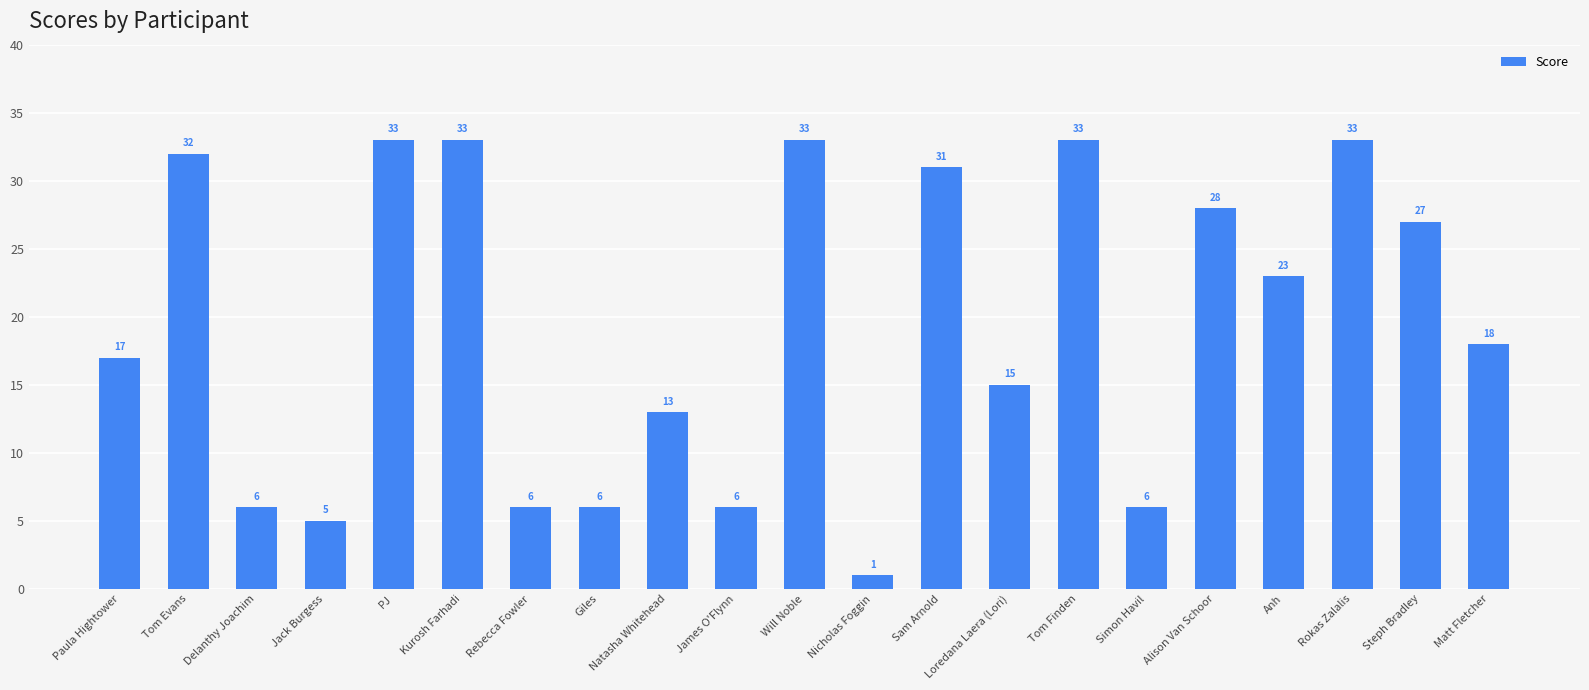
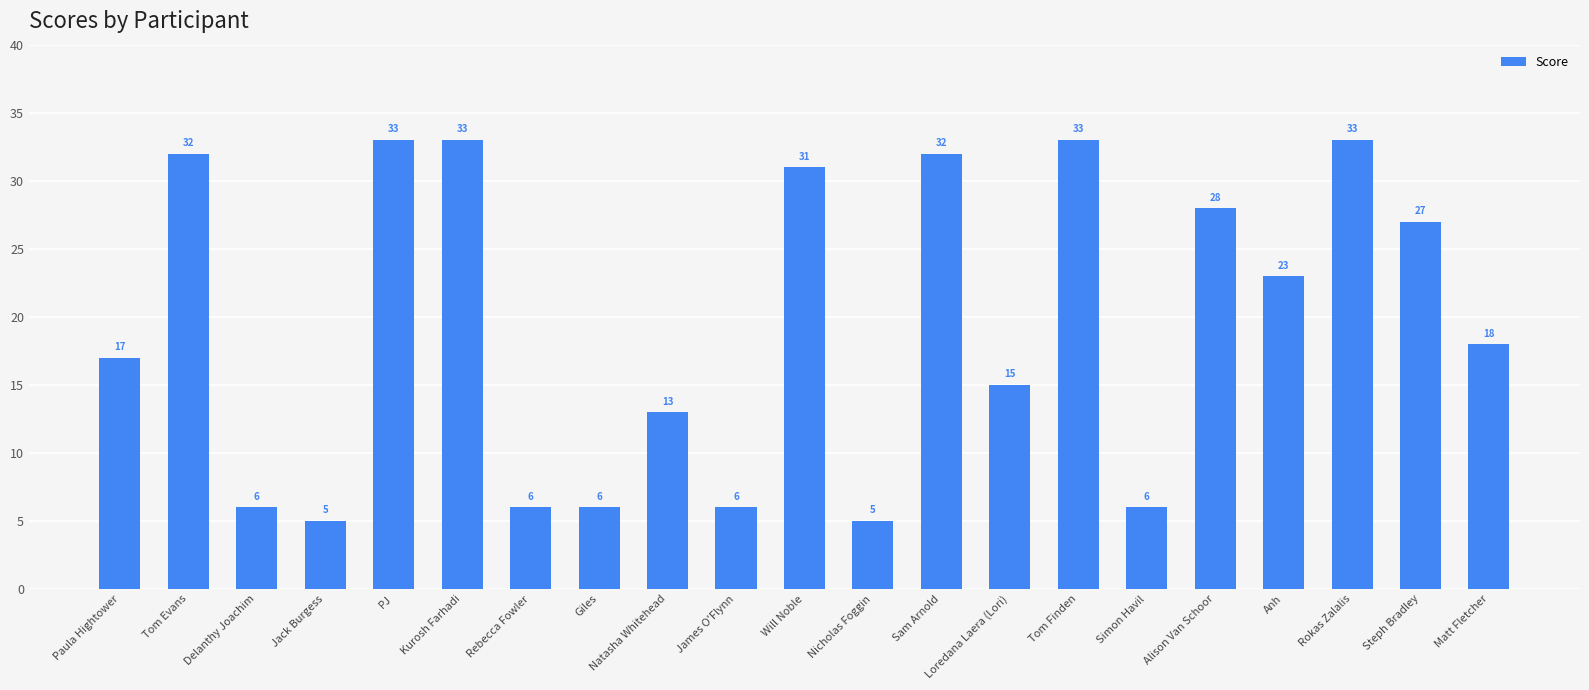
Will Noble: 33 -> 31
Nicholas Foggin: 1 -> 5
Sam Arnold: 31 -> 32
